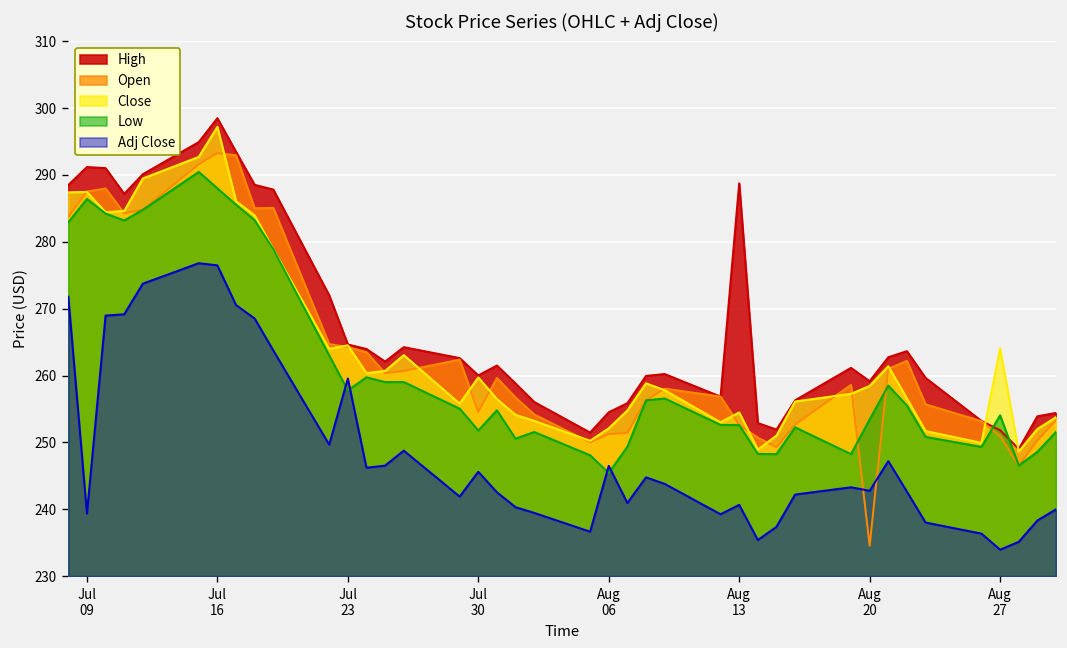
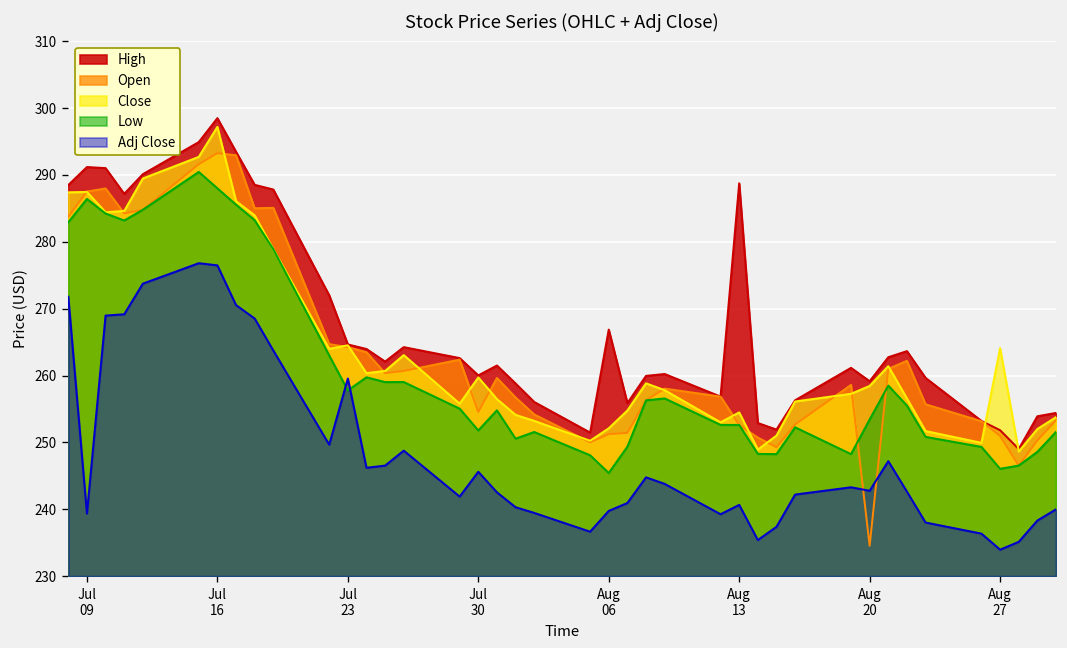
High, Aug 06: 255 -> 267
Adj Close, Aug 06: 246 -> 240
Low, Aug 27: 254 -> 246
